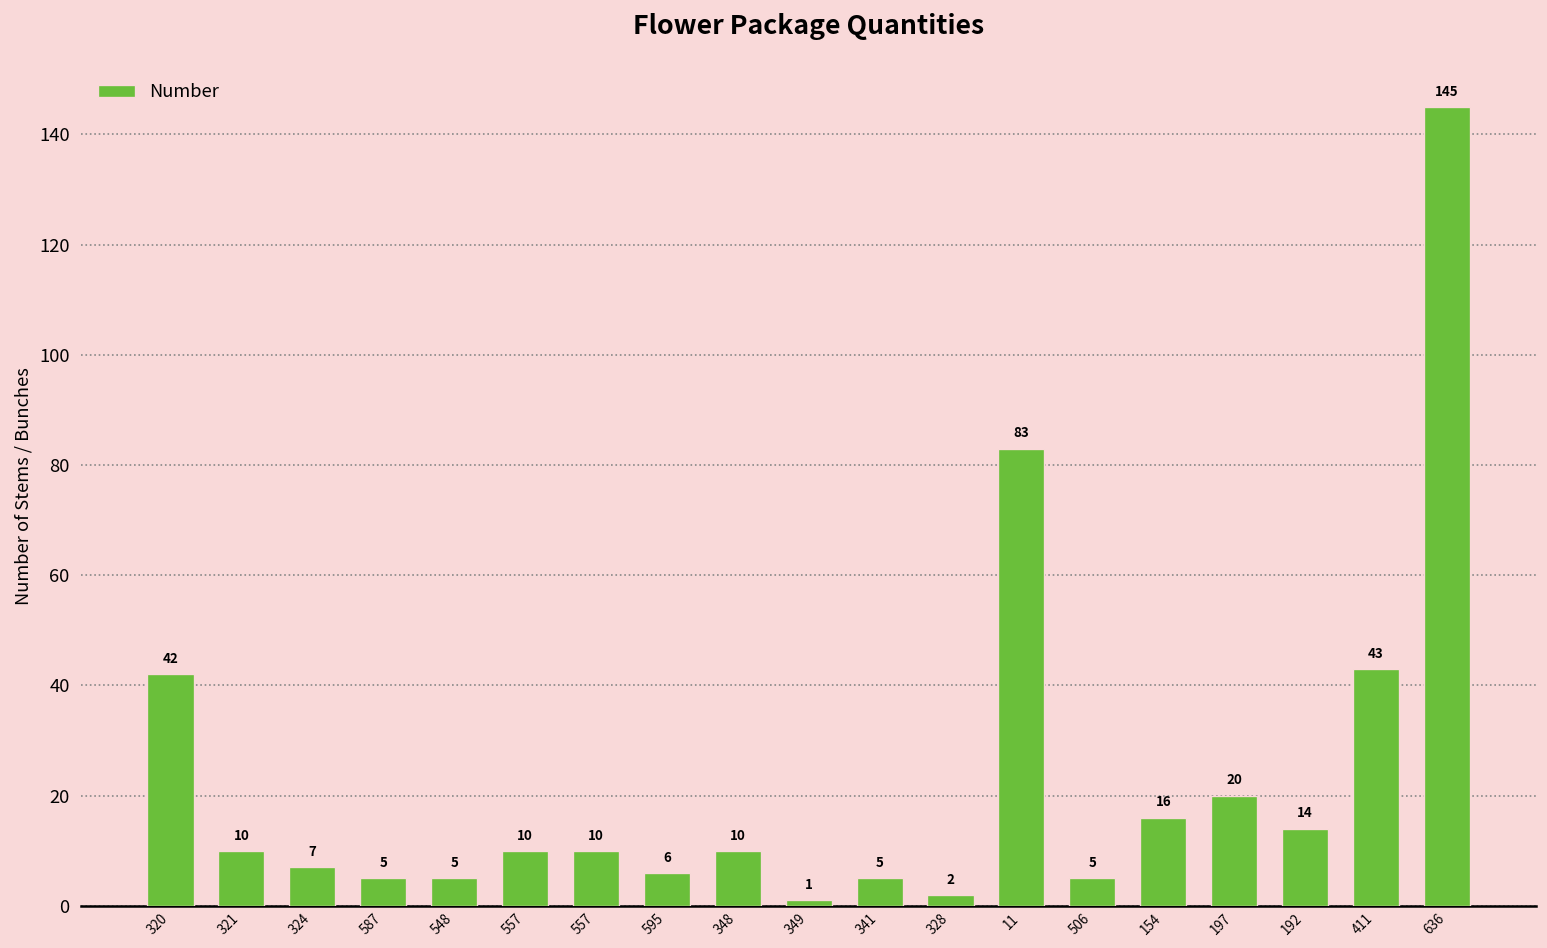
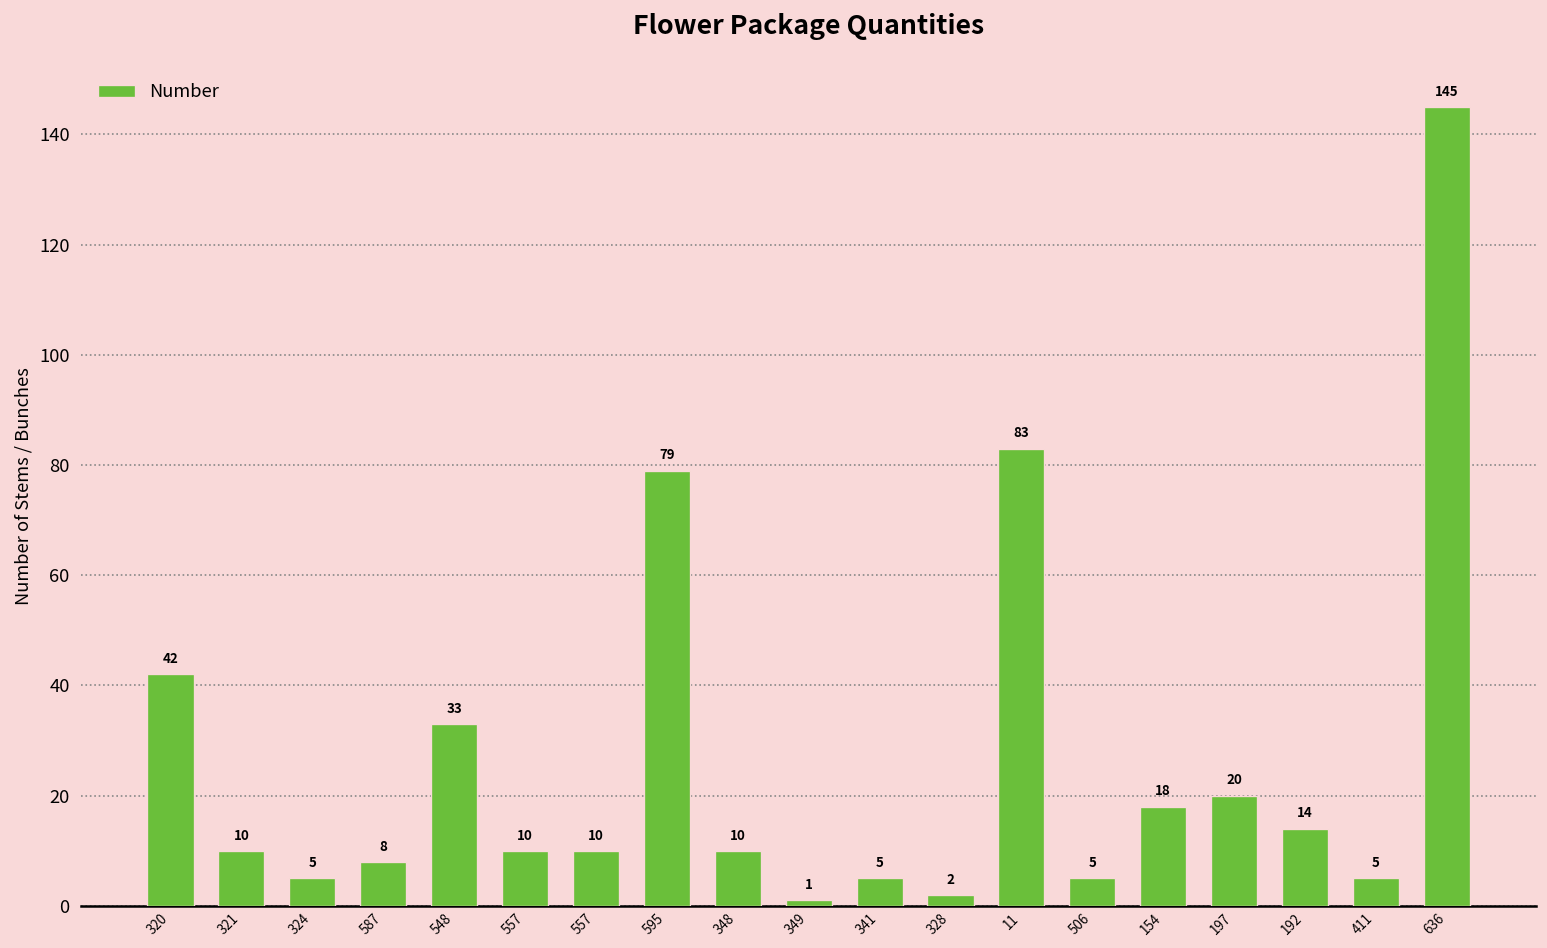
324: 7 -> 5
587: 5 -> 8
548: 5 -> 33
595: 6 -> 79
154: 16 -> 18
411: 43 -> 5
